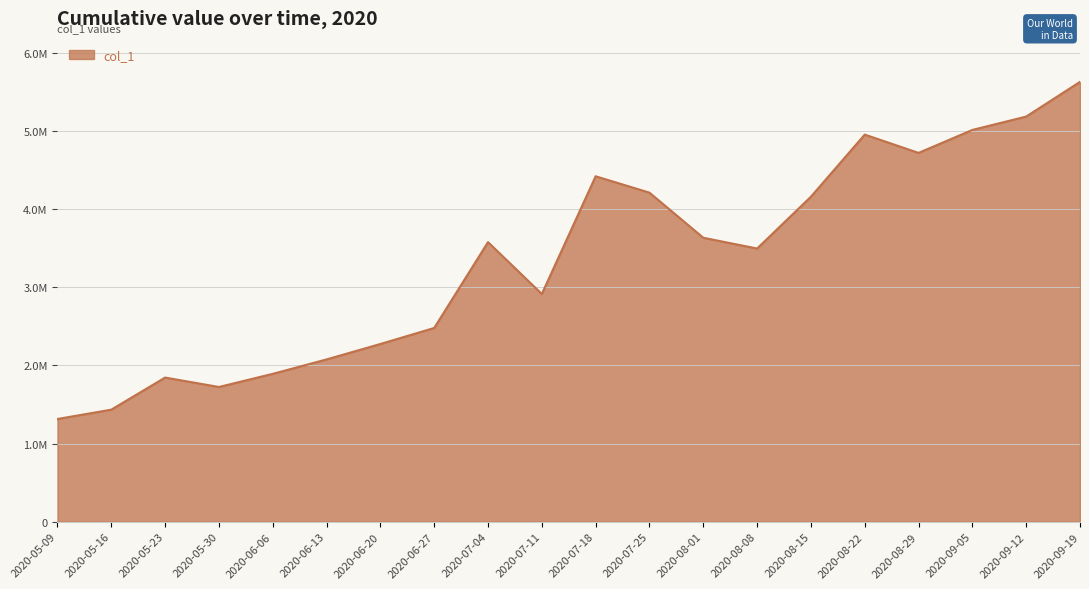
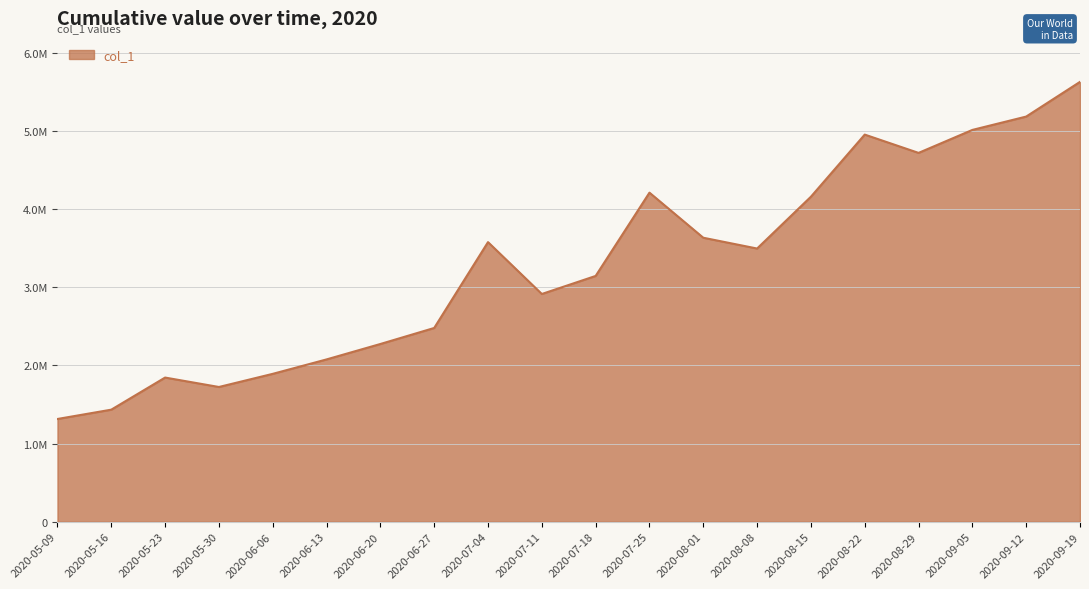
2020-07-18: 4400000 -> 3100000
